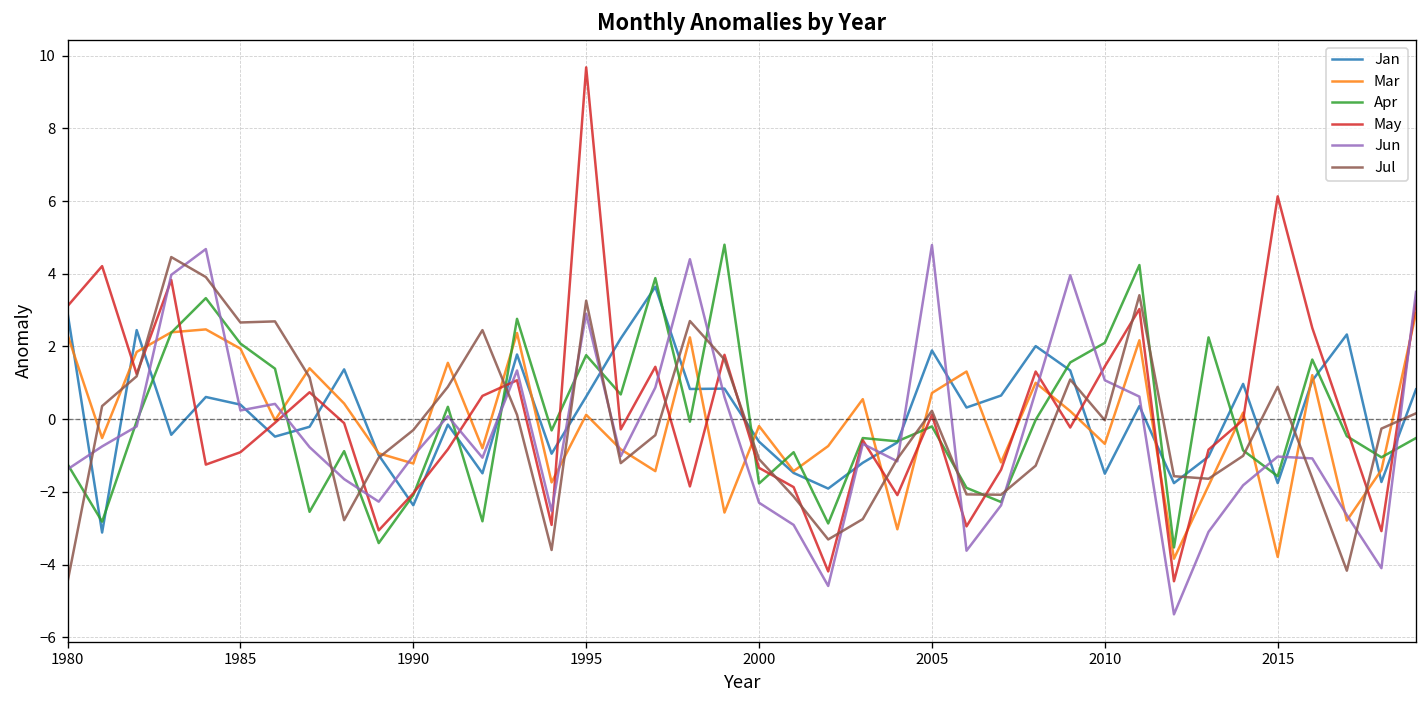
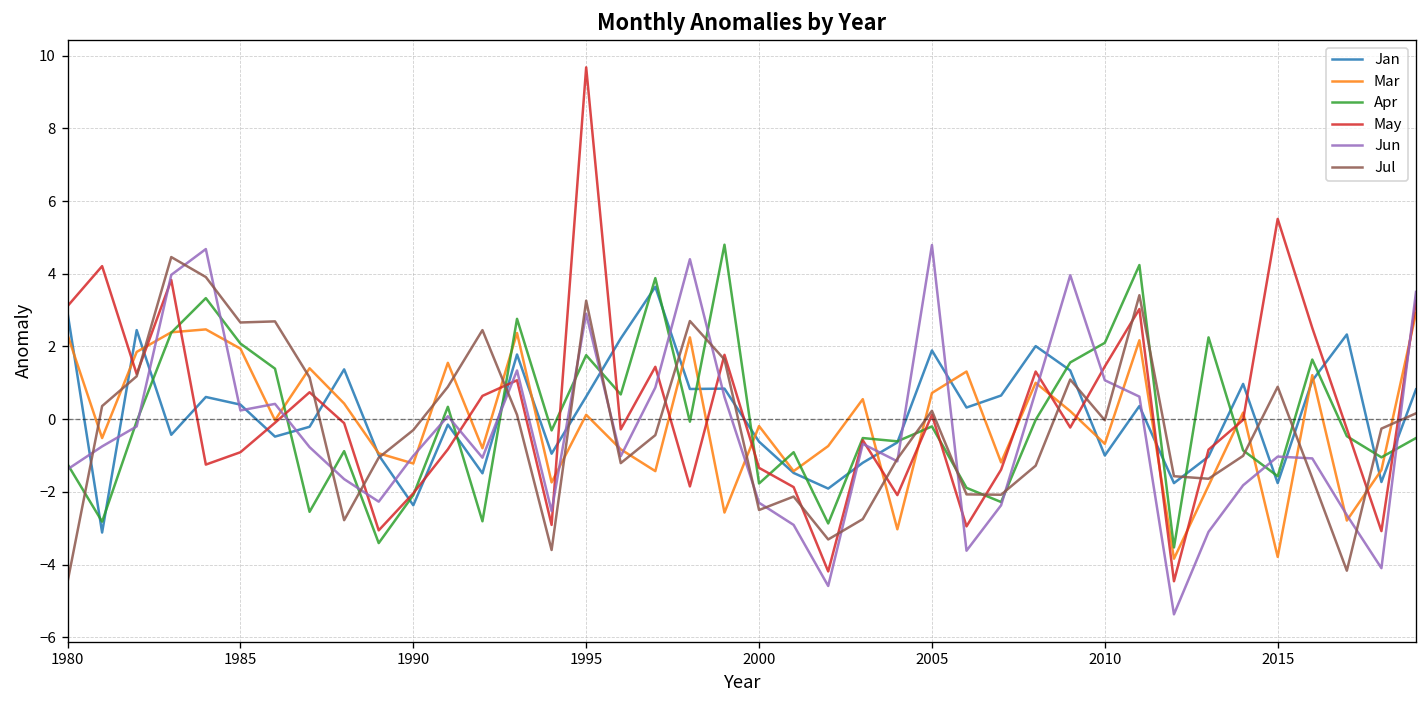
Jul, 2000: -1.1 -> -2.5
Jan, 2010: -1.5 -> -1.0
May, 2015: 6.1 -> 5.5
